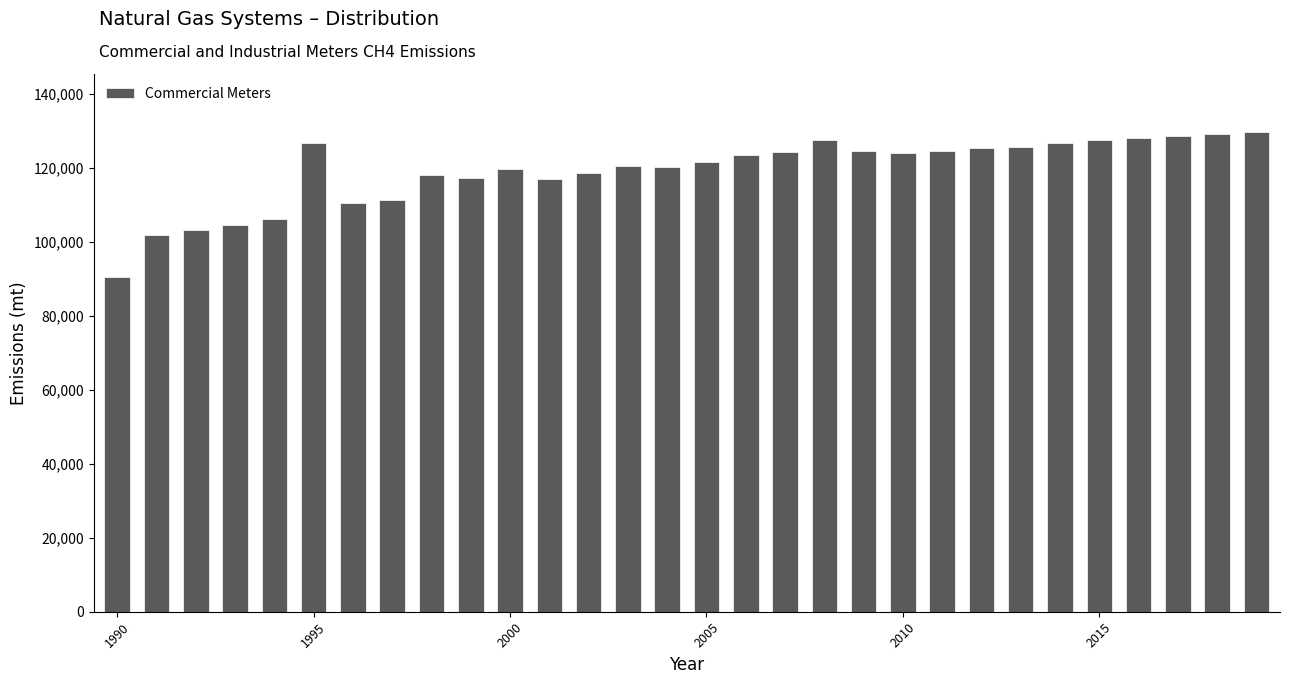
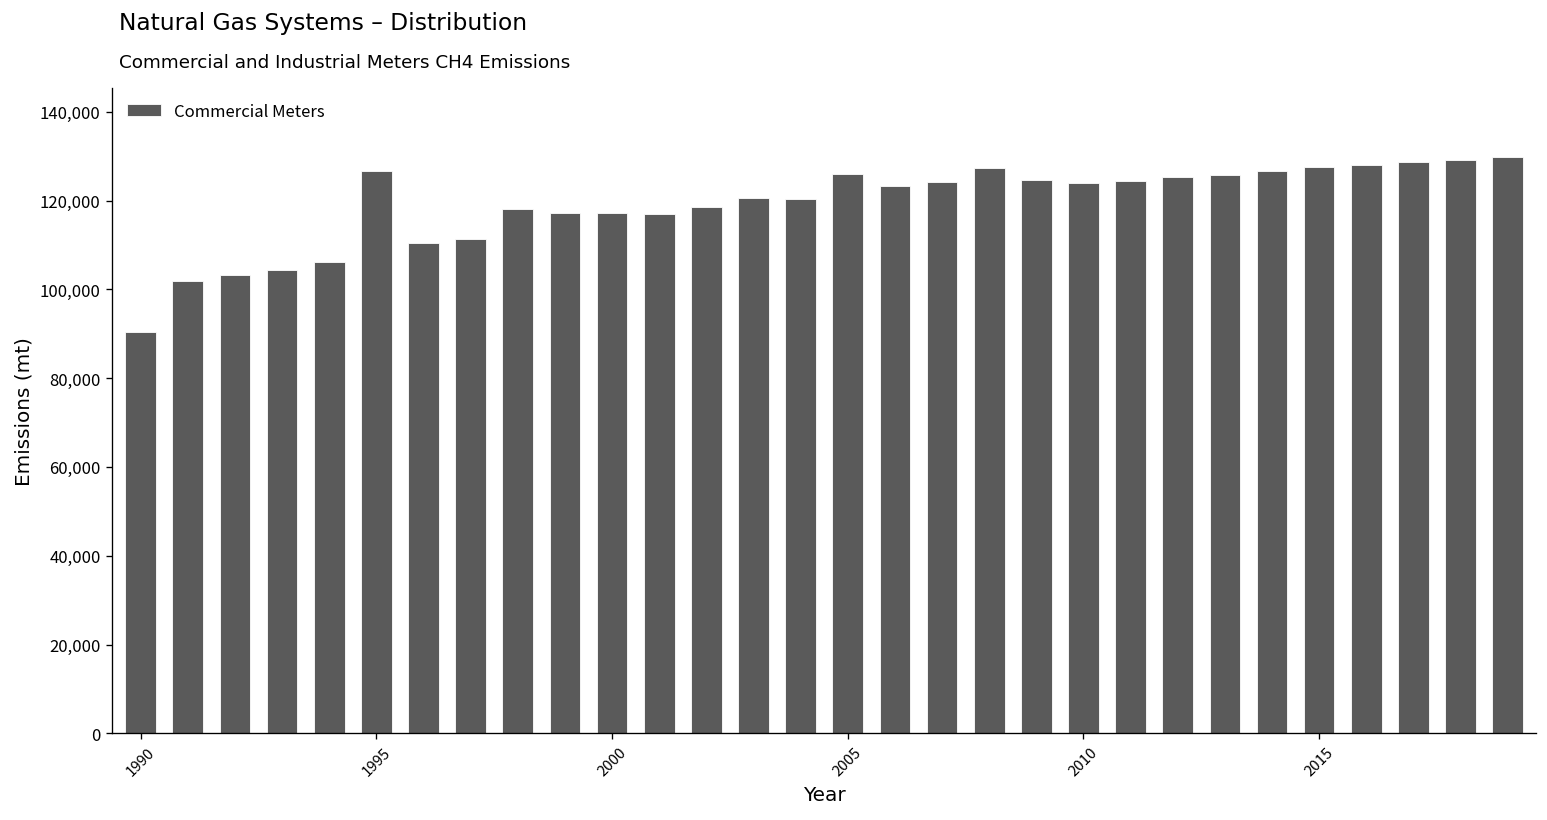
2000: 120,000 -> 117,000
2005: 122,000 -> 126,000
